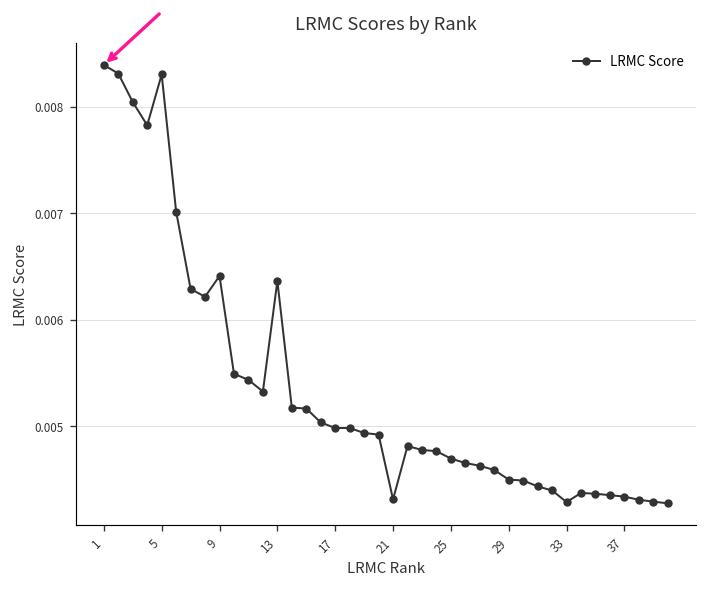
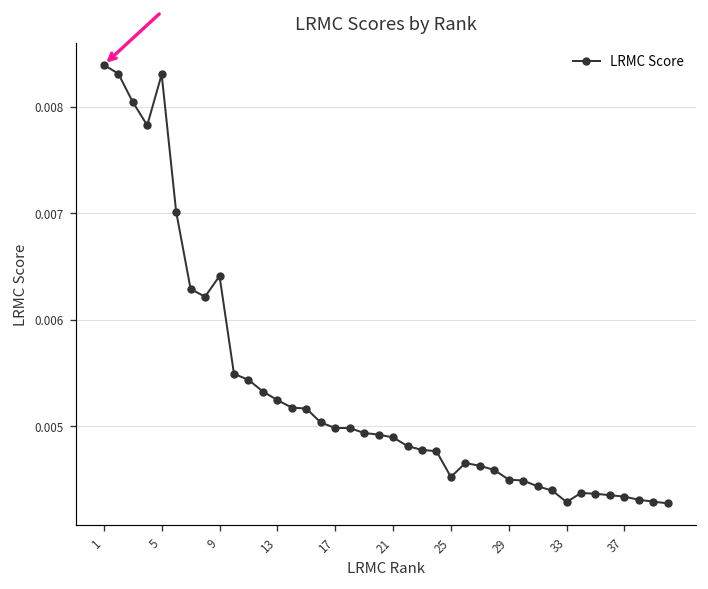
13: 0.0064 -> 0.0052
21: 0.0043 -> 0.0049
25: 0.0047 -> 0.0045
